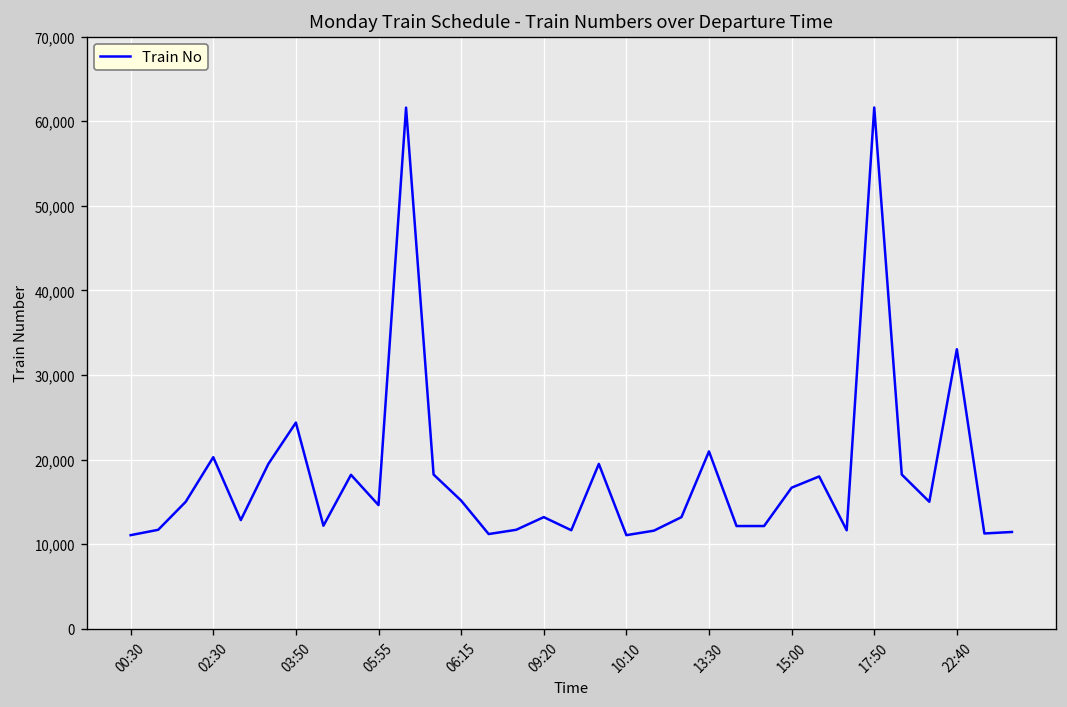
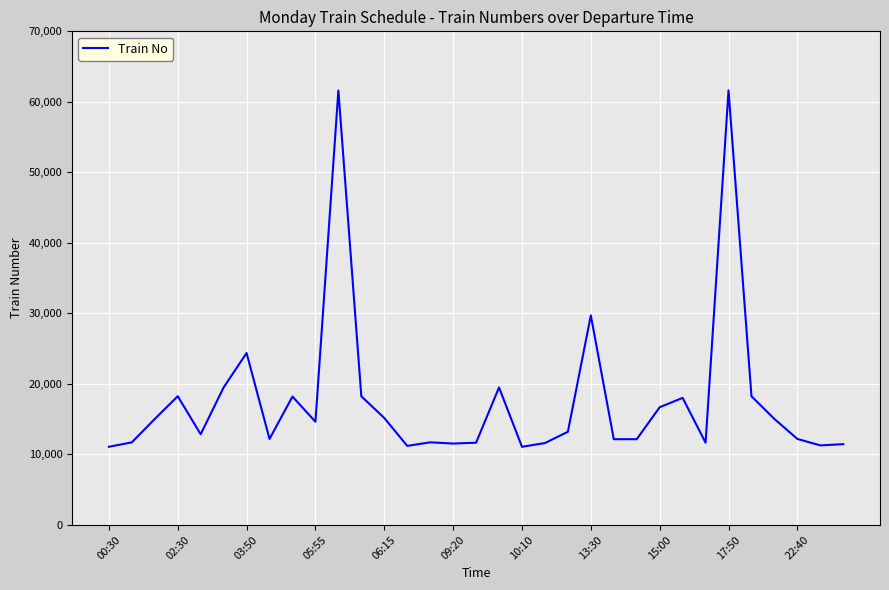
02:30: 20,000 -> 18,000
09:20: 13,000 -> 12,000
13:30: 21,000 -> 30,000
22:40: 33,000 -> 12,000
